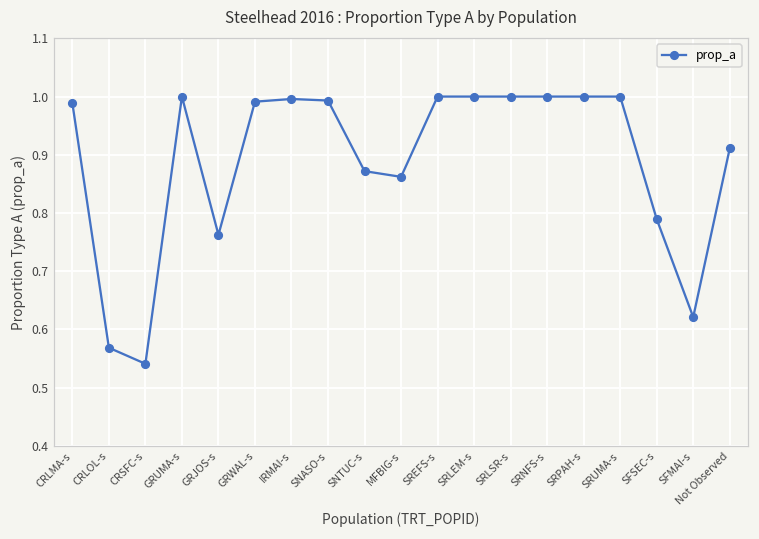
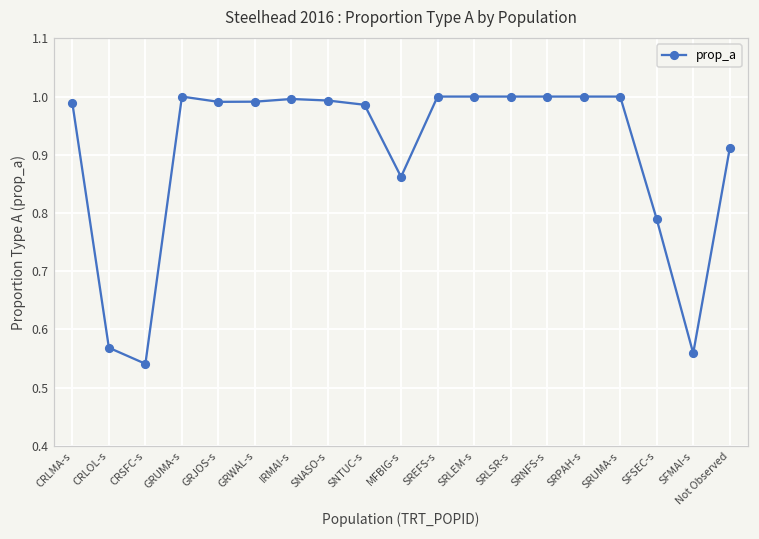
GRJOS-s: 0.76 -> 0.99
SNTUC-s: 0.87 -> 0.99
SFMAI-s: 0.62 -> 0.56
